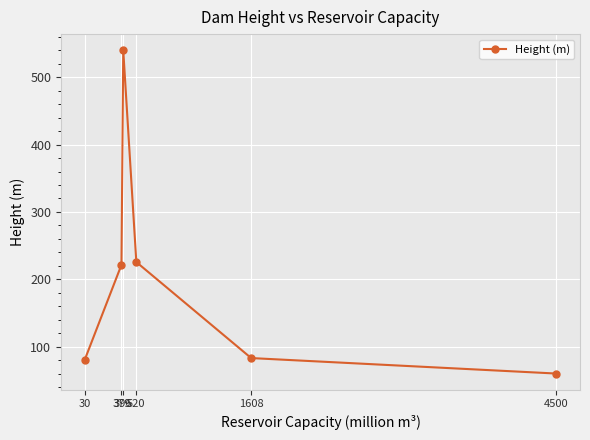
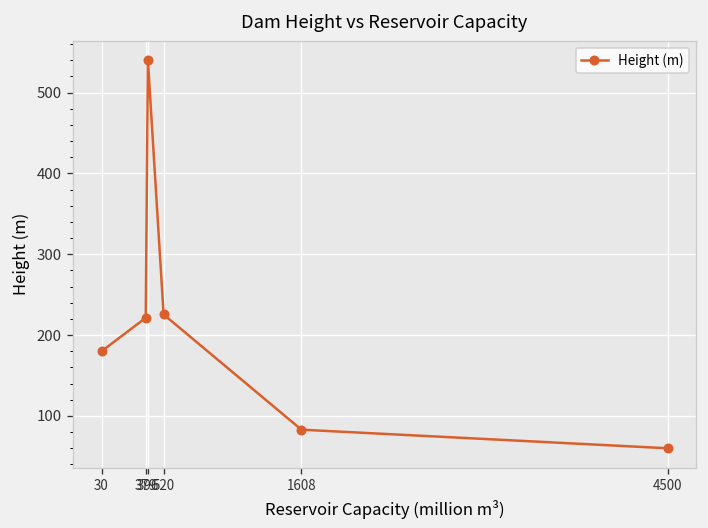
30: 80 -> 180
